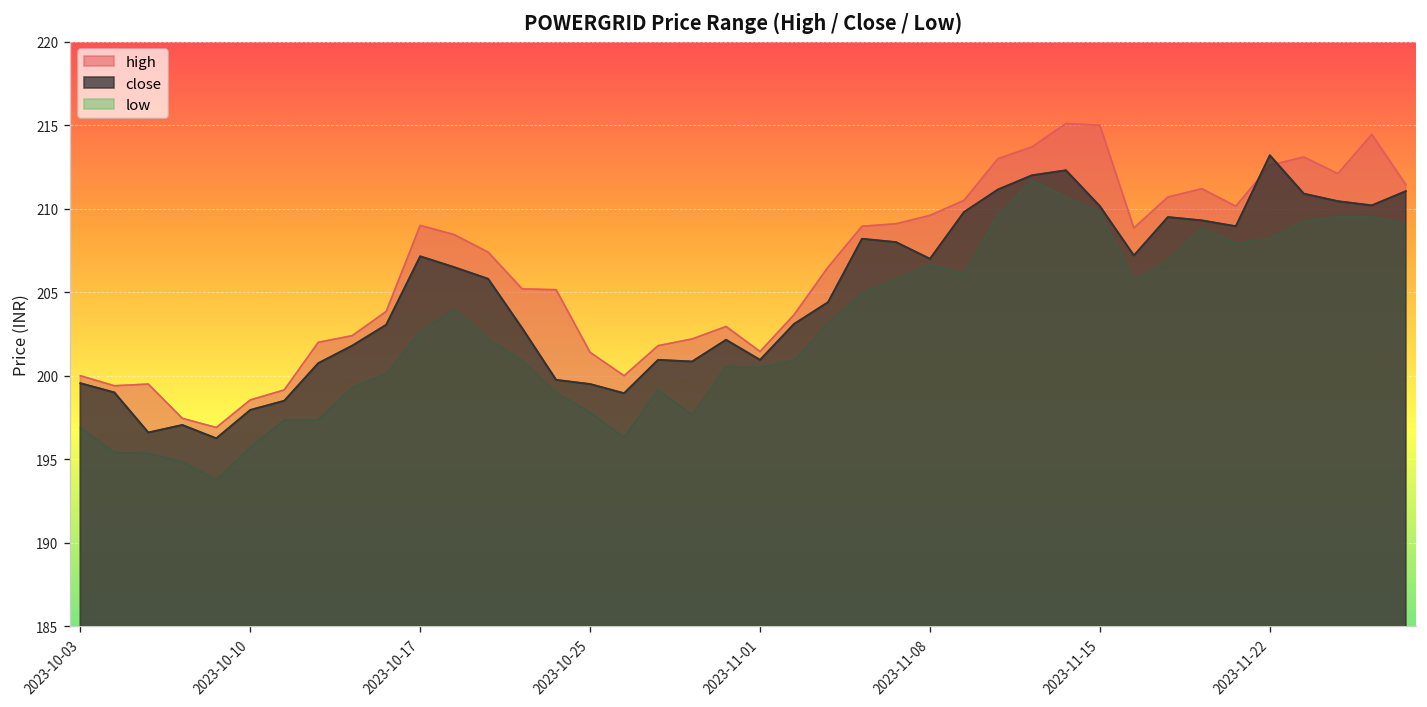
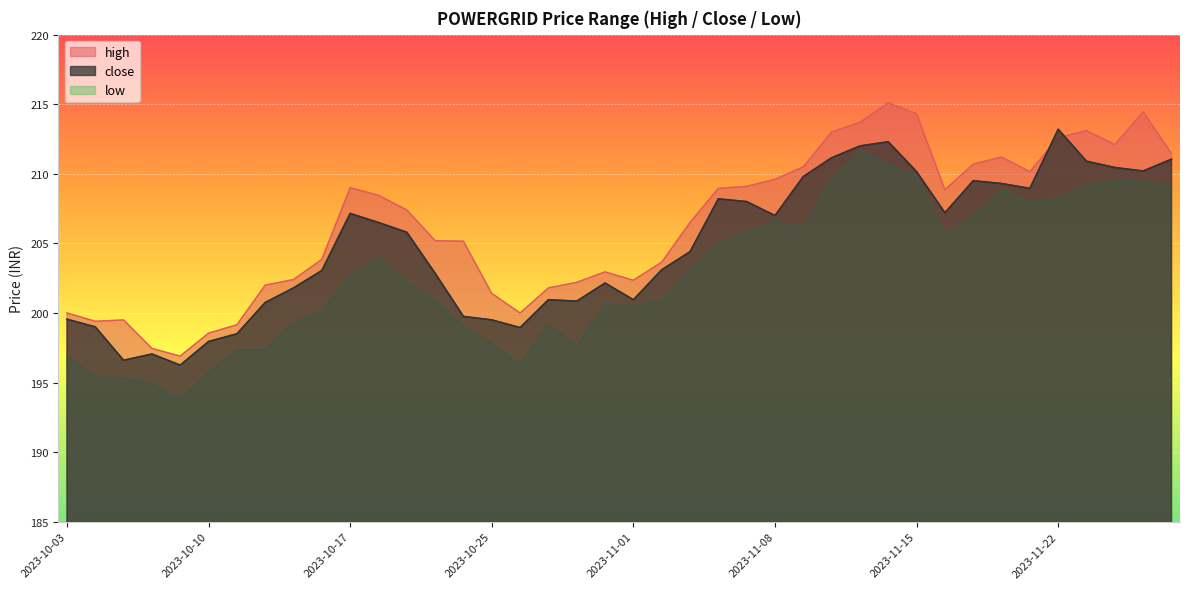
high, 2023-11-01: 201.5 -> 202.4
high, 2023-11-15: 215.0 -> 214.3
